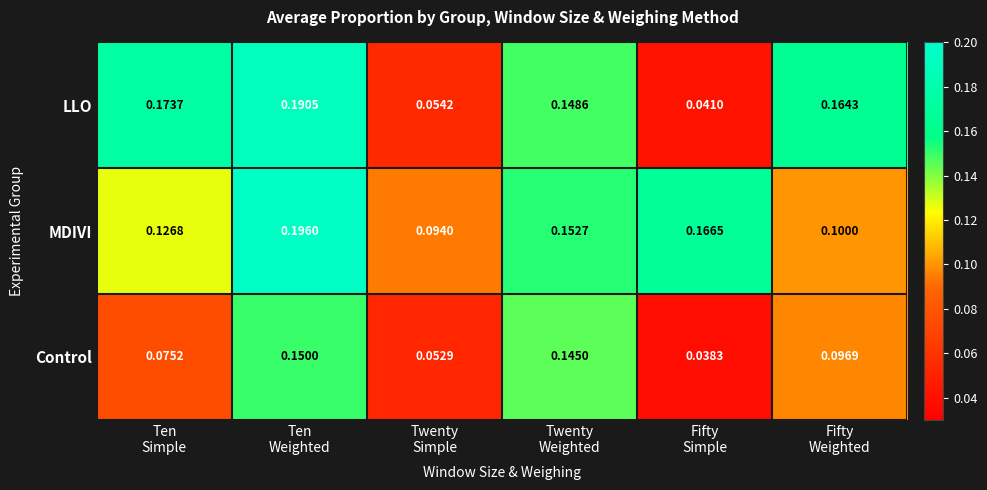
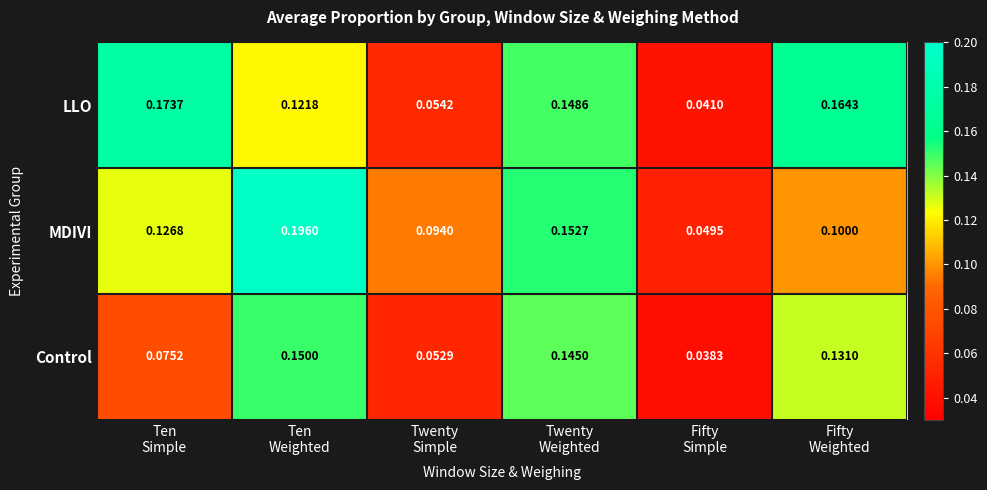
LLO, Ten Weighted: 0.1905 -> 0.1218
MDIVI, Fifty Simple: 0.1665 -> 0.0495
Control, Fifty Weighted: 0.0969 -> 0.1310
